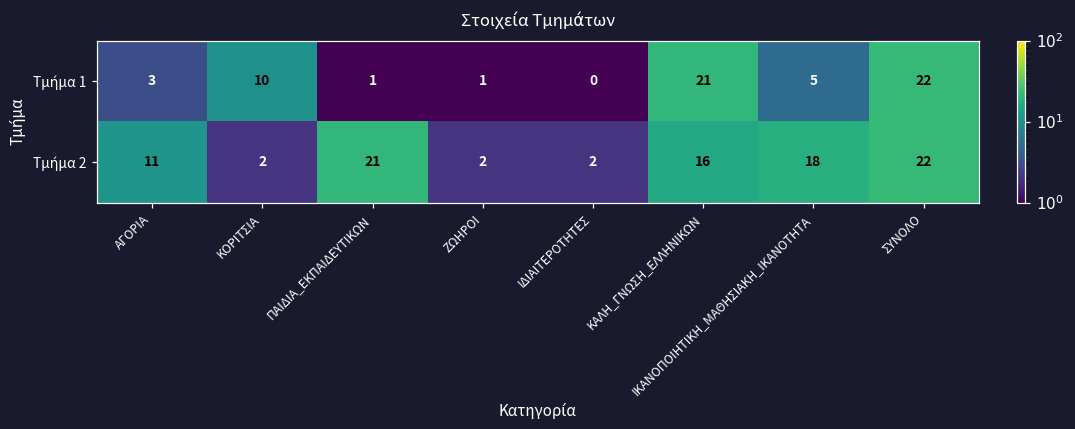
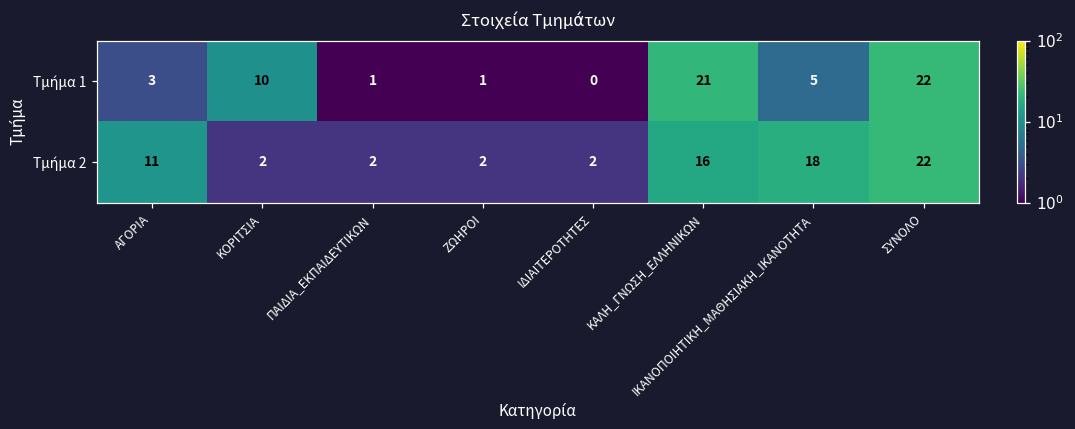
Τμήμα 2, ΠΑΙΔΙΑ_ΕΚΠΑΙΔΕΥΤΙΚΩΝ: 21 -> 2
